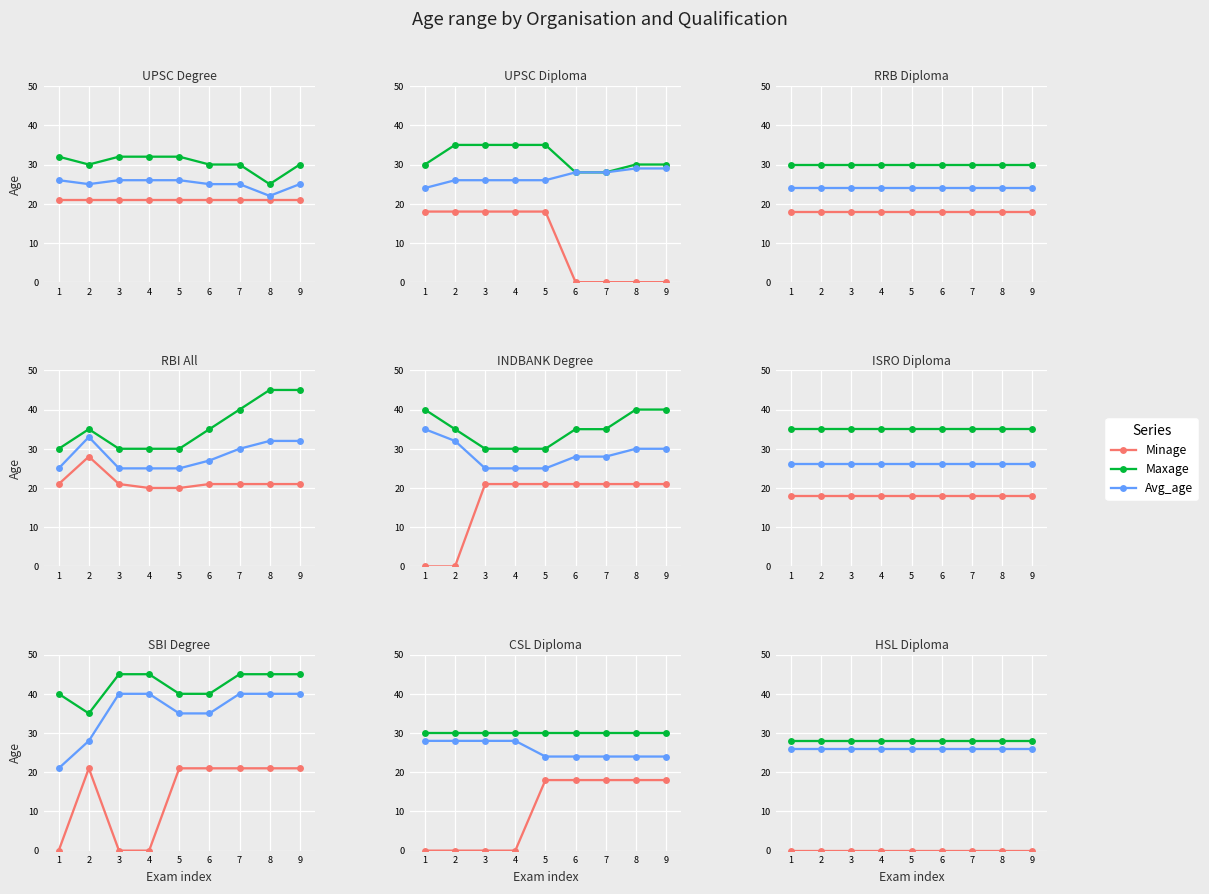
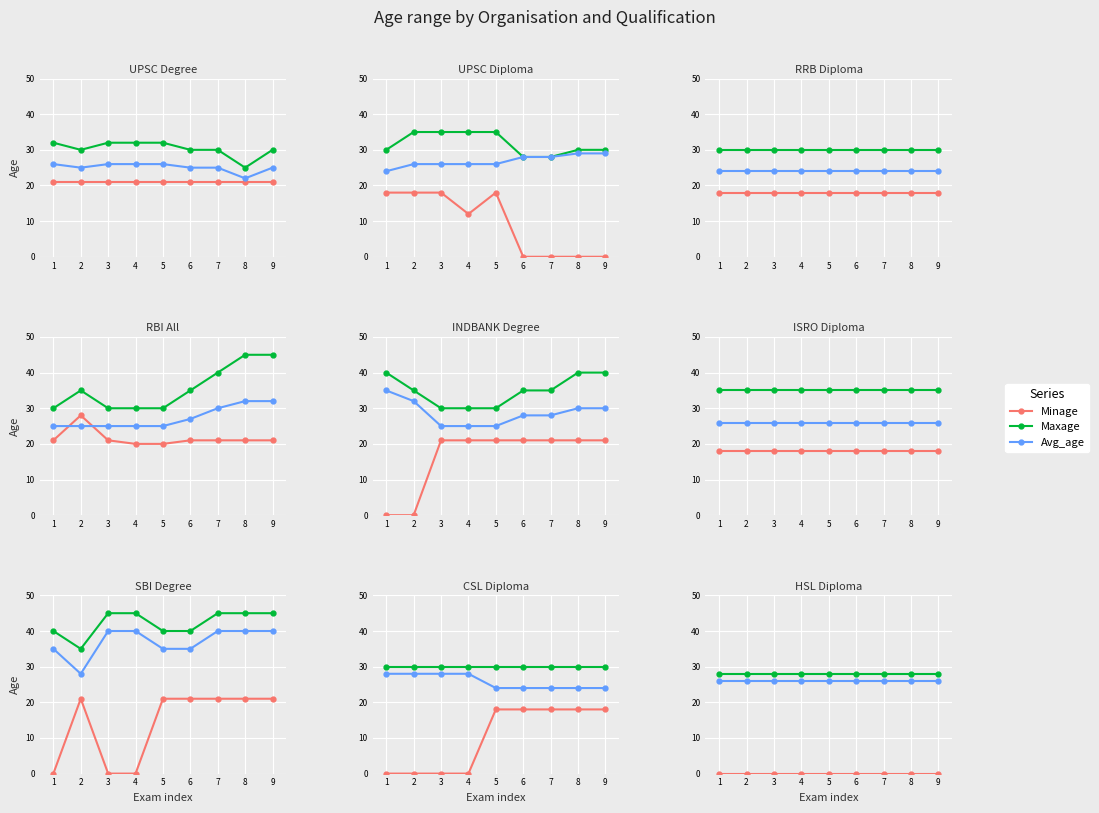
UPSC Diploma, Minage, 4: 18 -> 12
RBI All, Avg_age, 2: 33 -> 25
SBI Degree, Avg_age, 1: 21 -> 35
